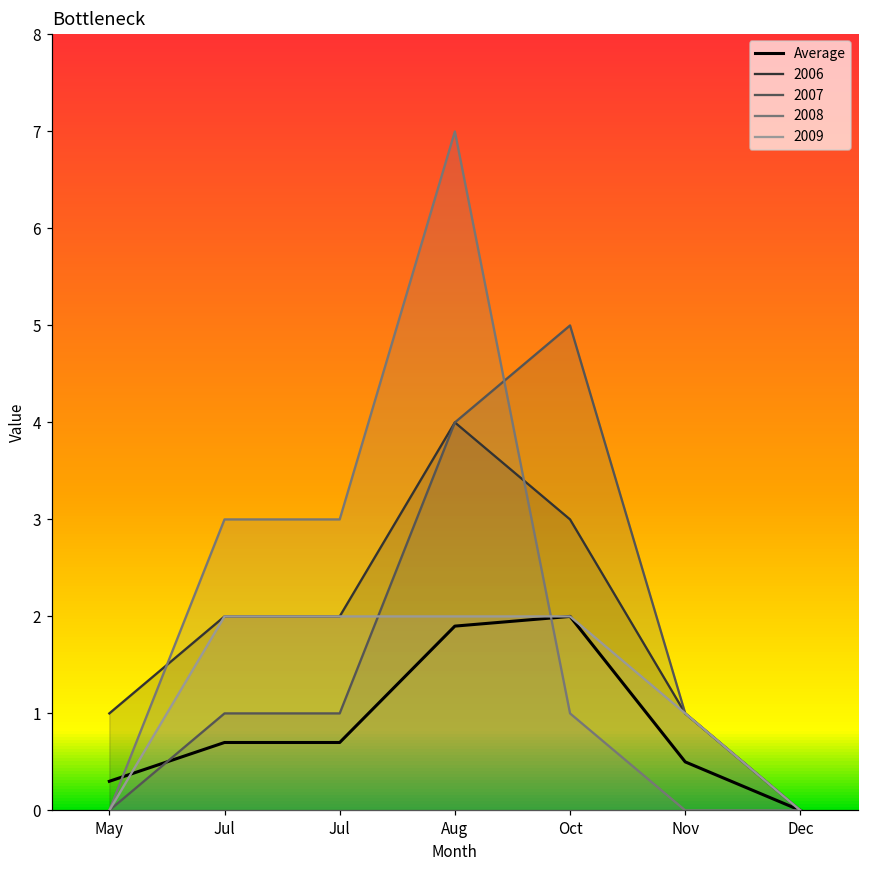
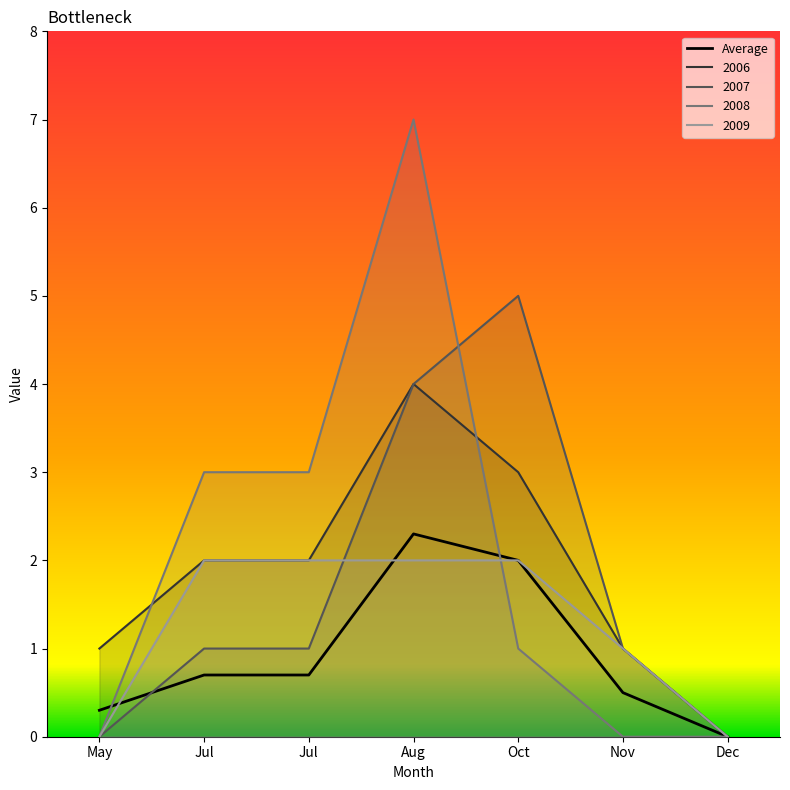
Average, Aug: 1.9 -> 2.3
